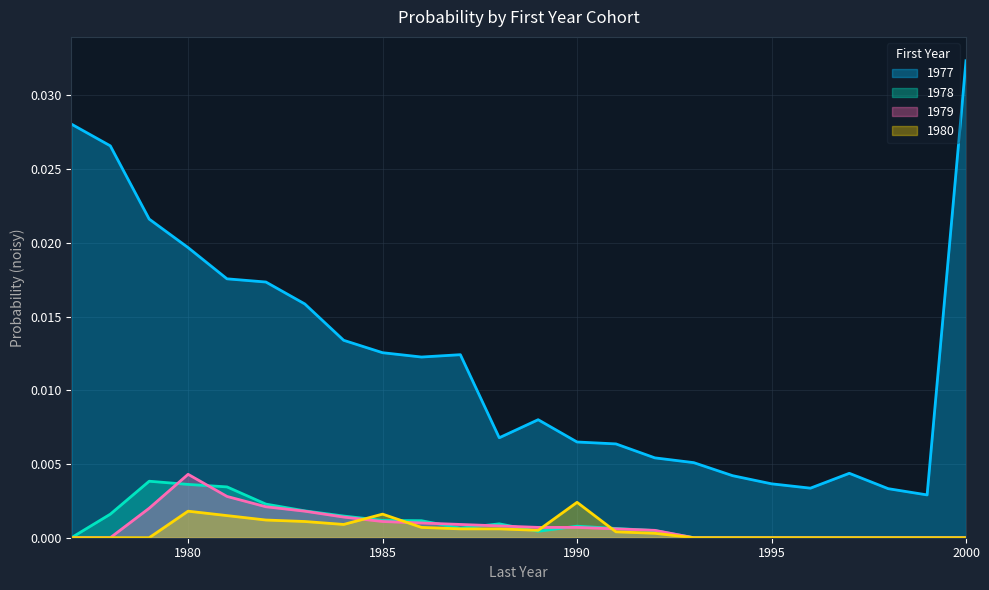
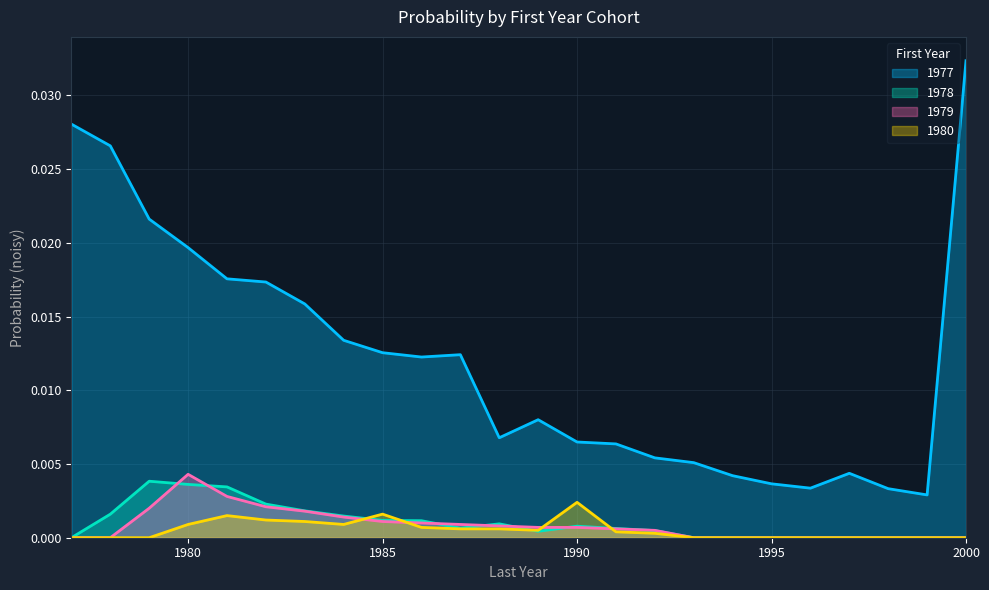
1980, 1980: 0.0018 -> 0.0009
